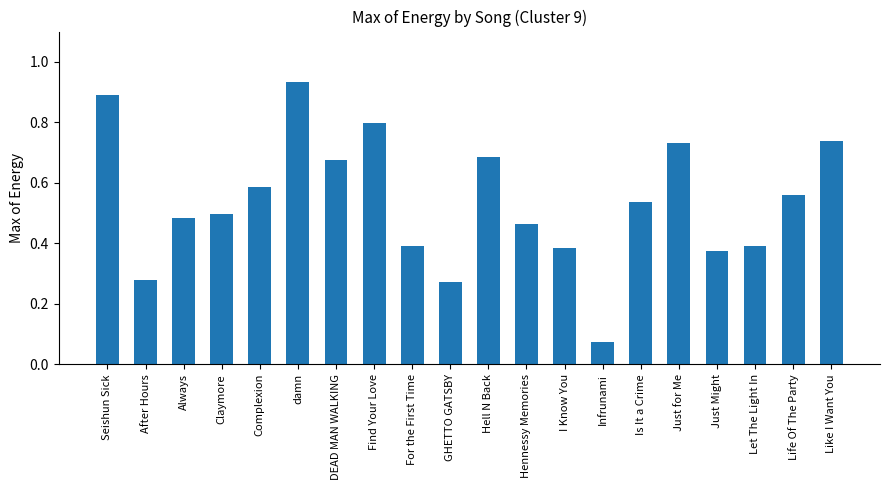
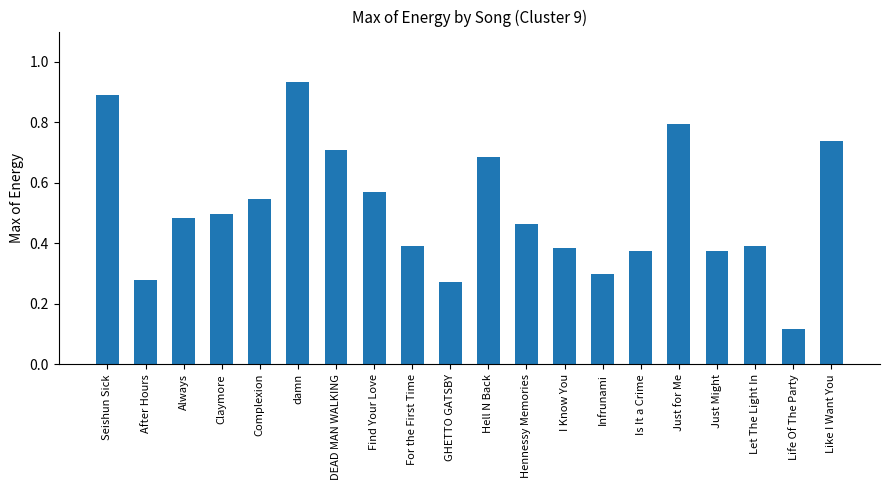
Complexion: 0.59 -> 0.55
DEAD MAN WALKING: 0.67 -> 0.71
Find Your Love: 0.80 -> 0.57
Infrunami: 0.07 -> 0.30
Is It a Crime: 0.54 -> 0.38
Just for Me: 0.73 -> 0.79
Life Of The Party: 0.56 -> 0.12
